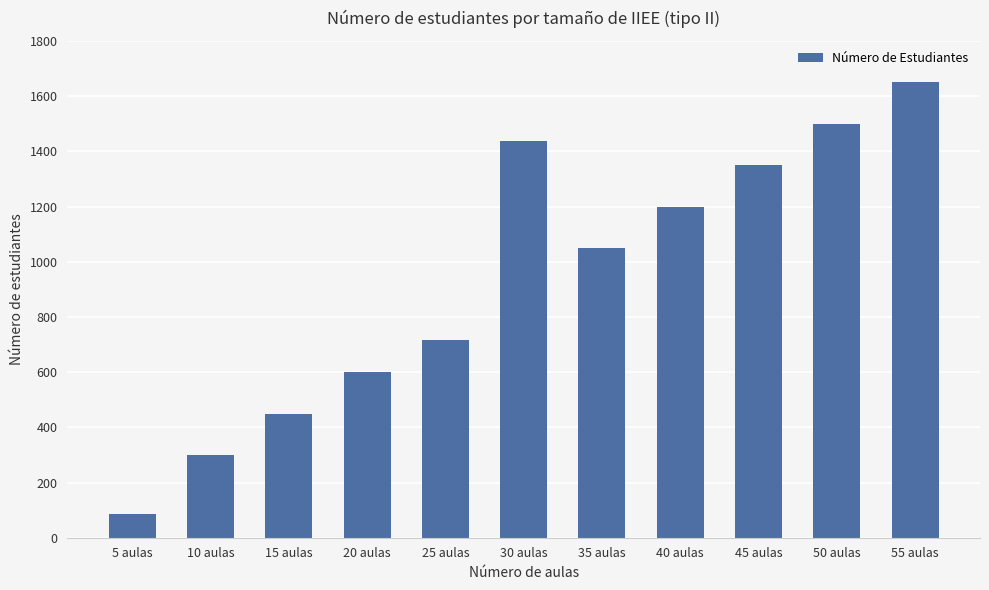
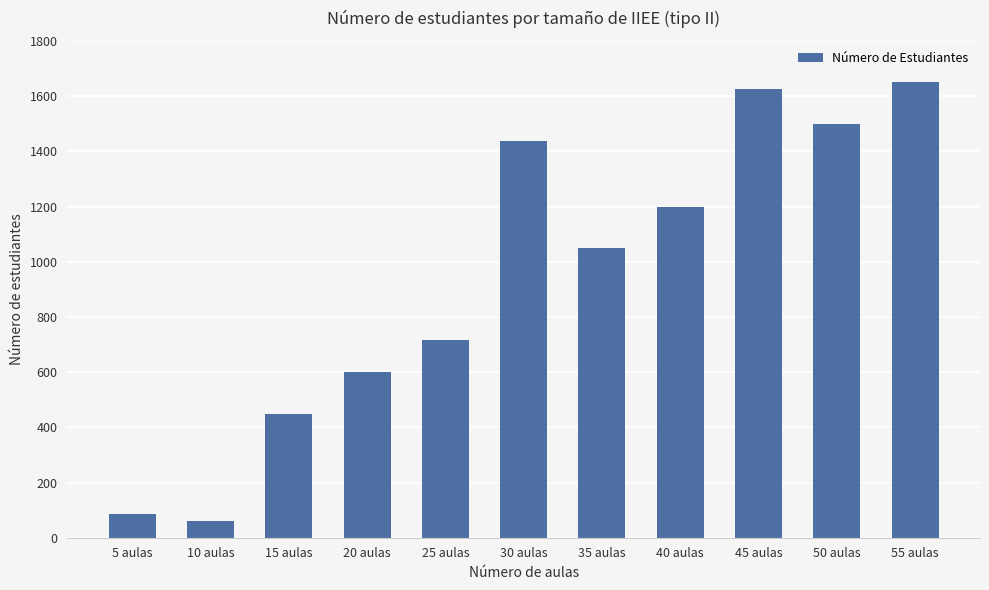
10 aulas: 300 -> 60
45 aulas: 1350 -> 1630
